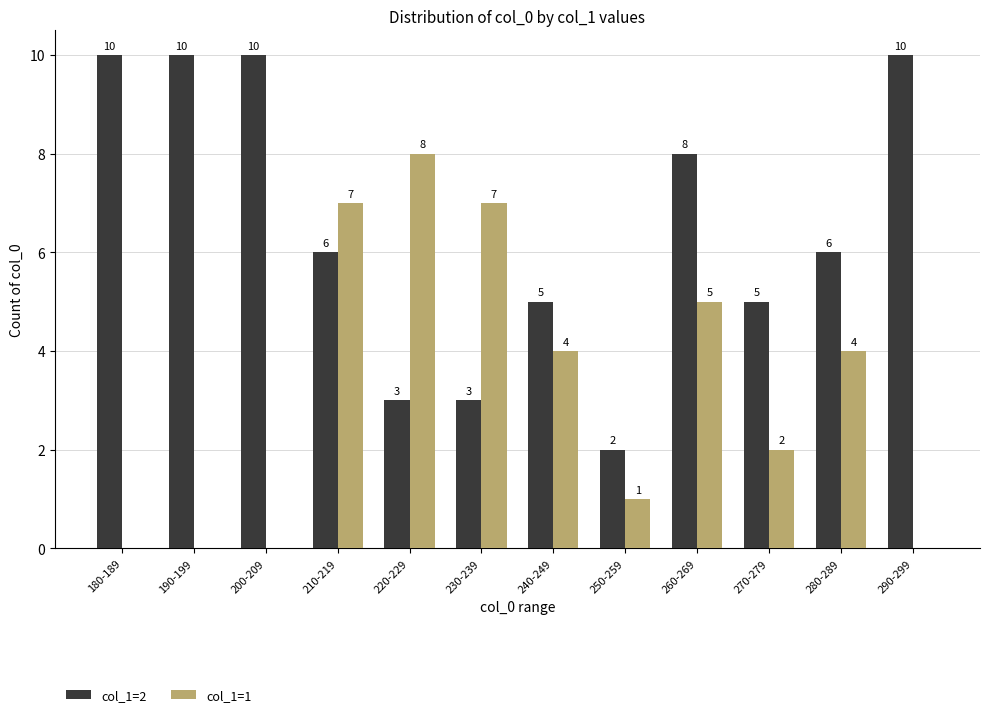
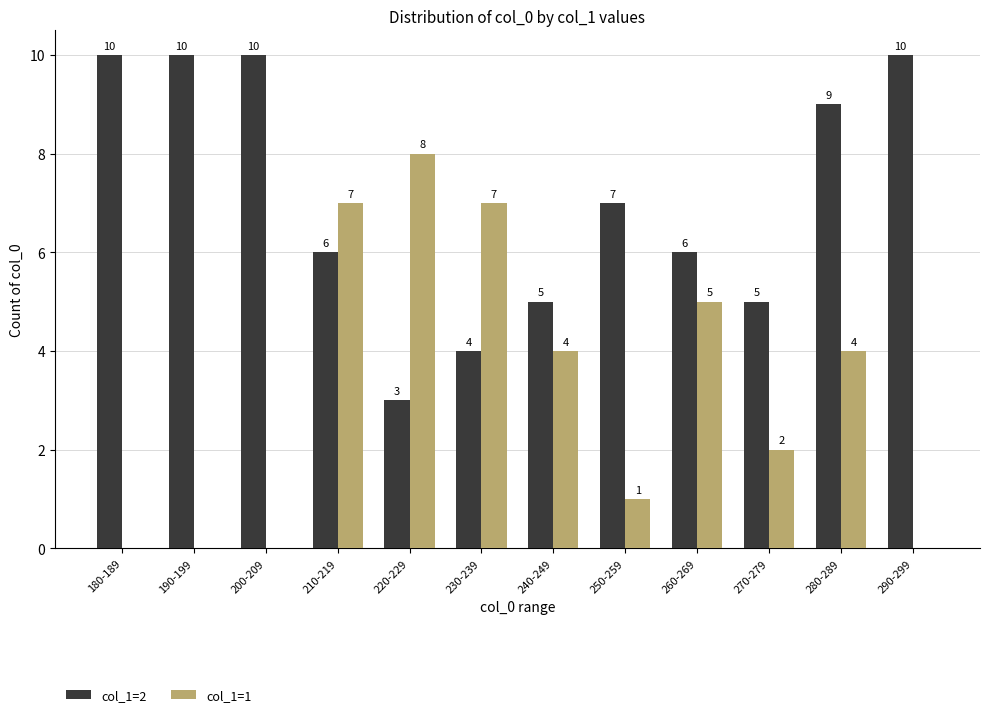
col_1=2, 230-239: 3 -> 4
col_1=2, 250-259: 2 -> 7
col_1=2, 260-269: 8 -> 6
col_1=2, 280-289: 6 -> 9
